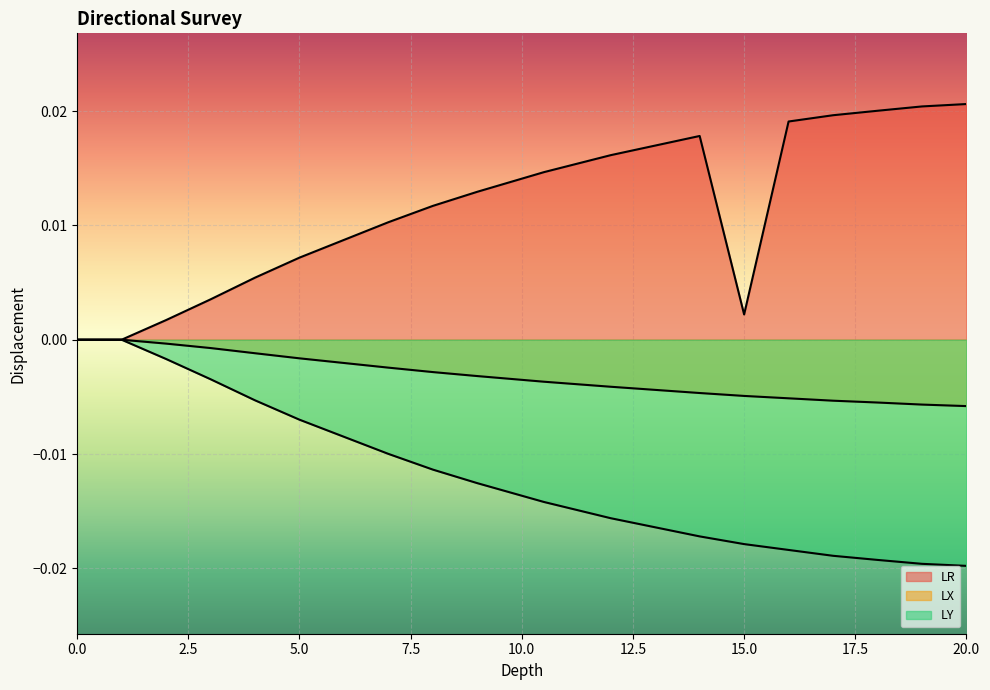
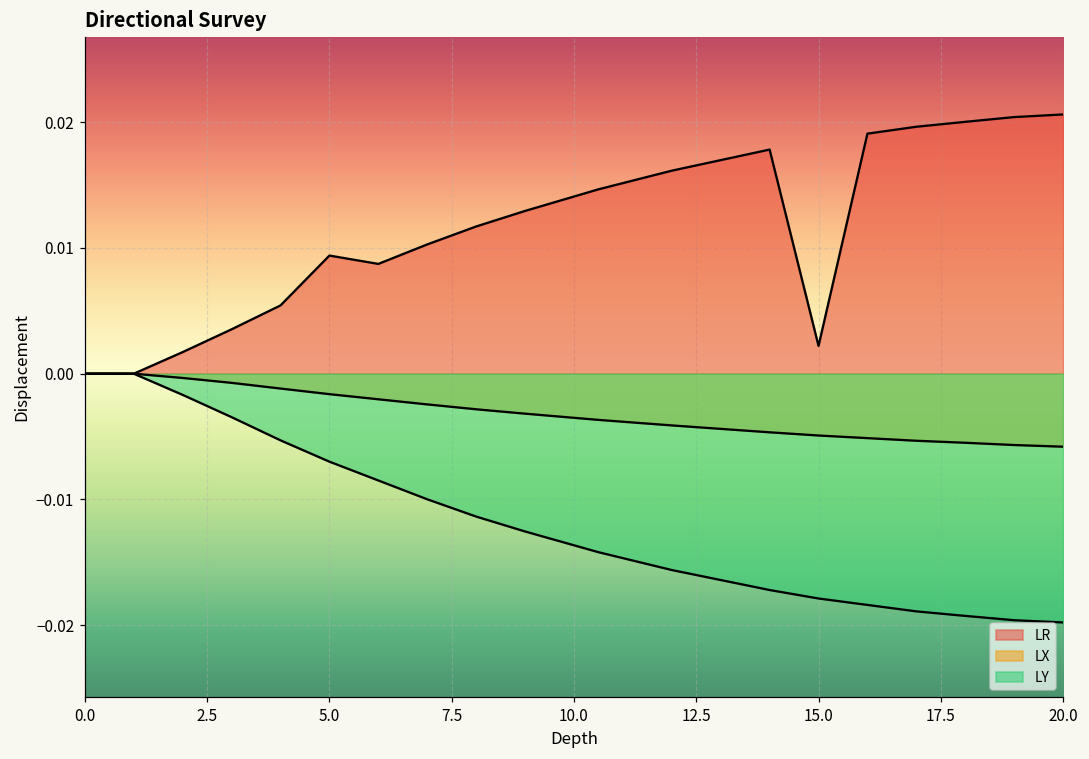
LR, 5.0: 0.0072 -> 0.0094
